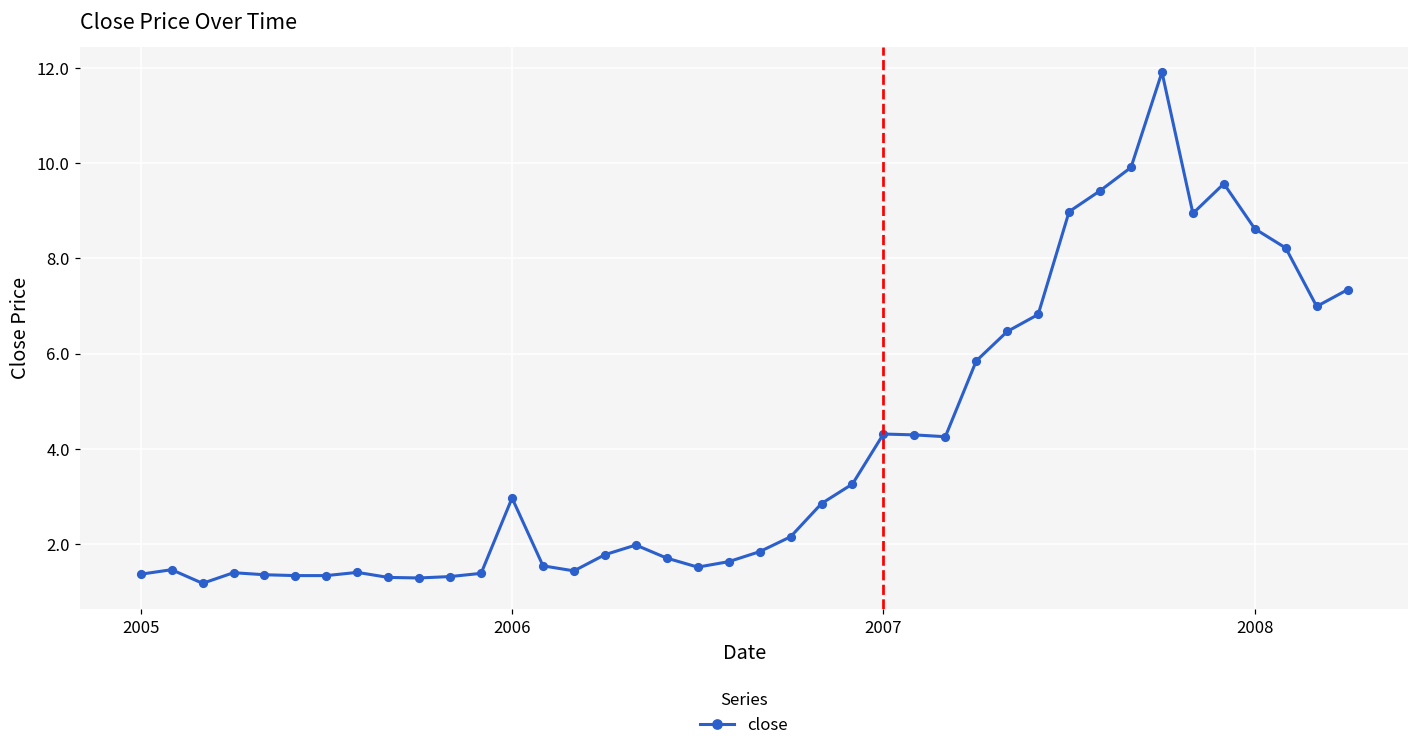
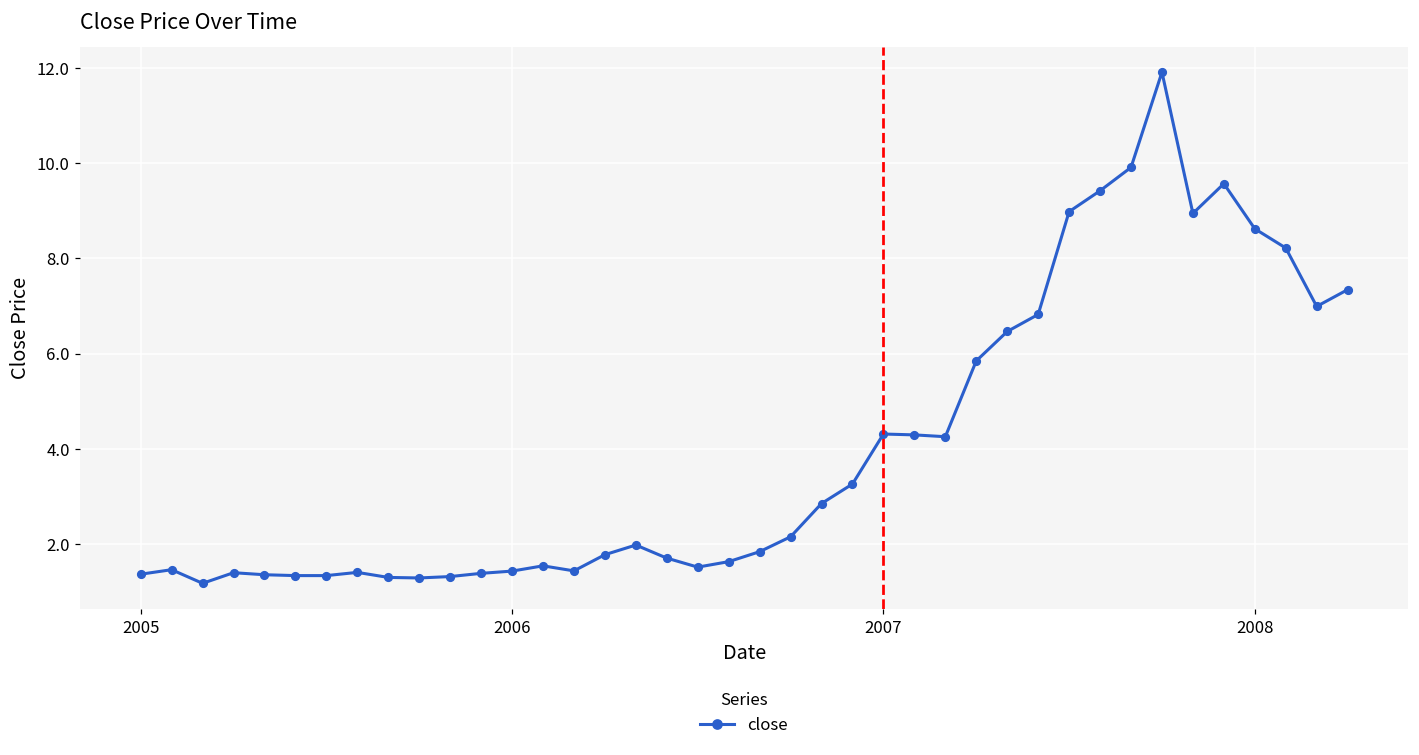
2006: 3.0 -> 1.4
